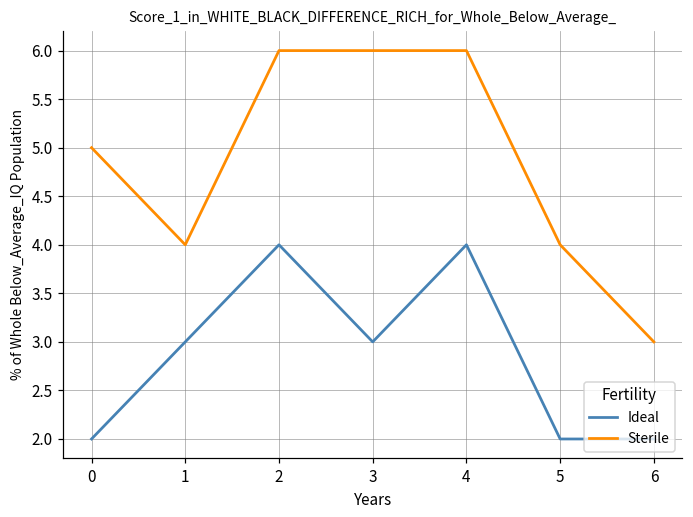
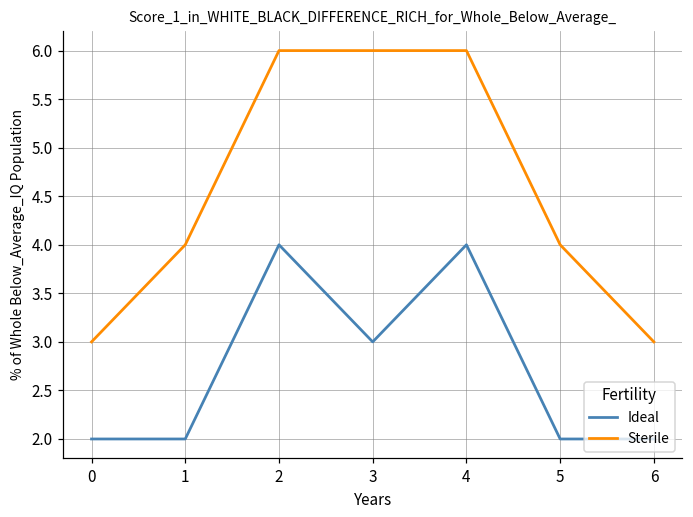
Sterile, 0: 5 -> 3
Ideal, 1: 3 -> 2
